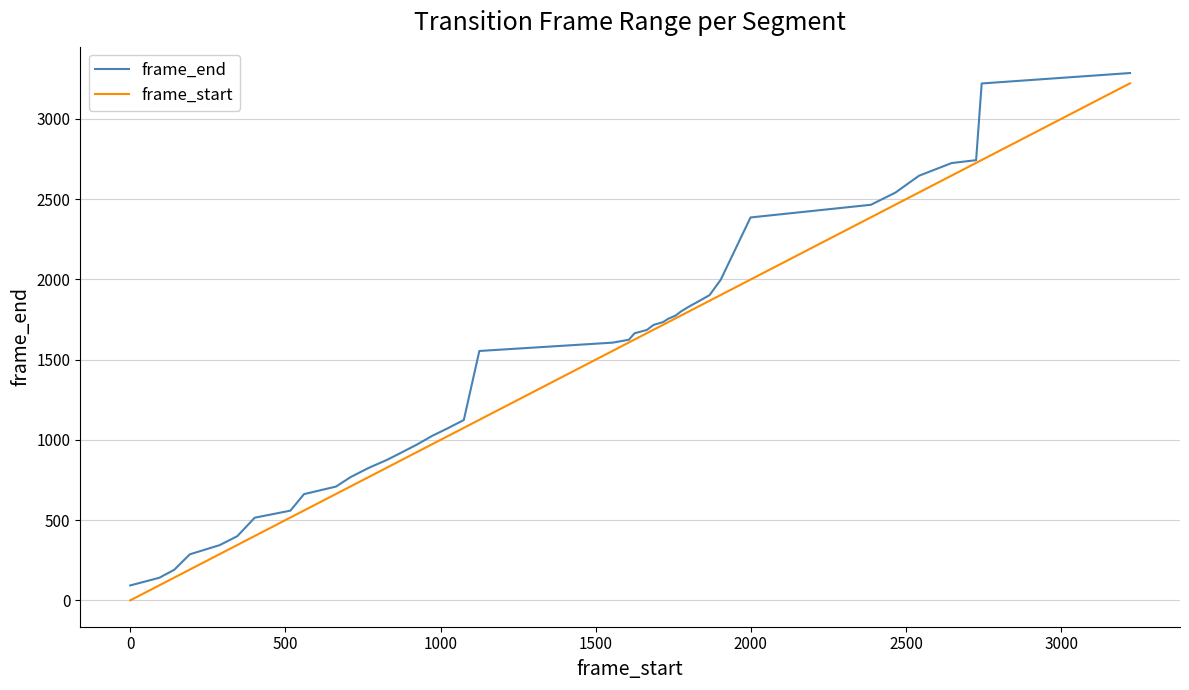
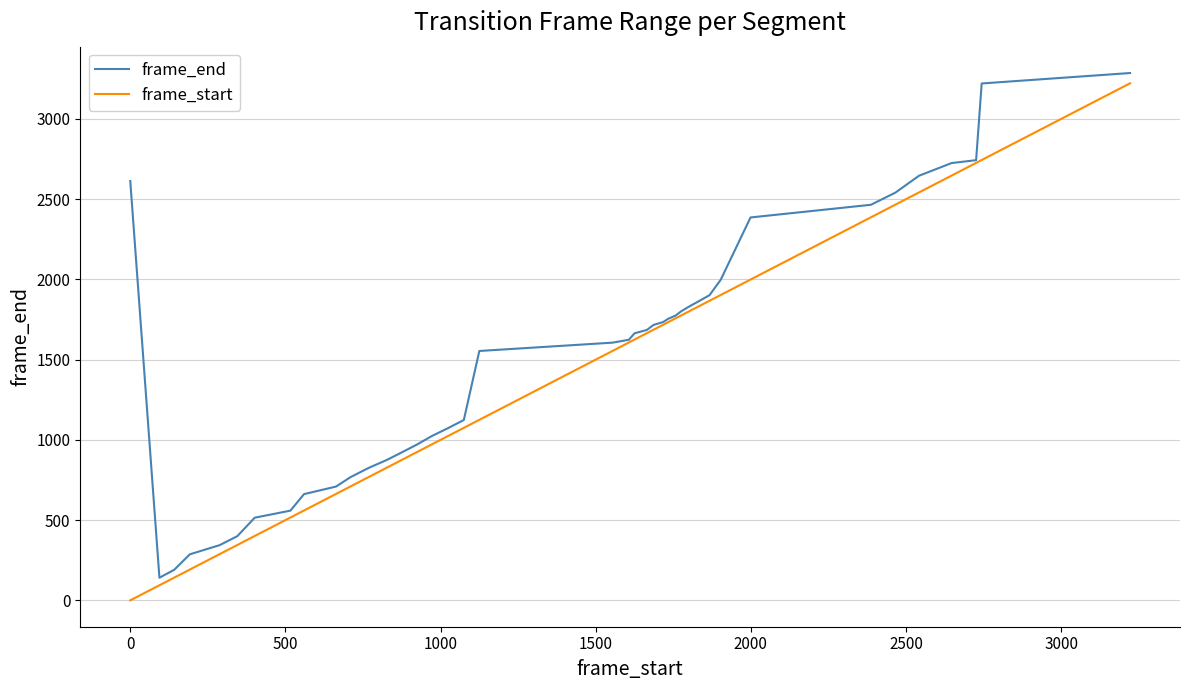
frame_end, 0: 90 -> 2610
